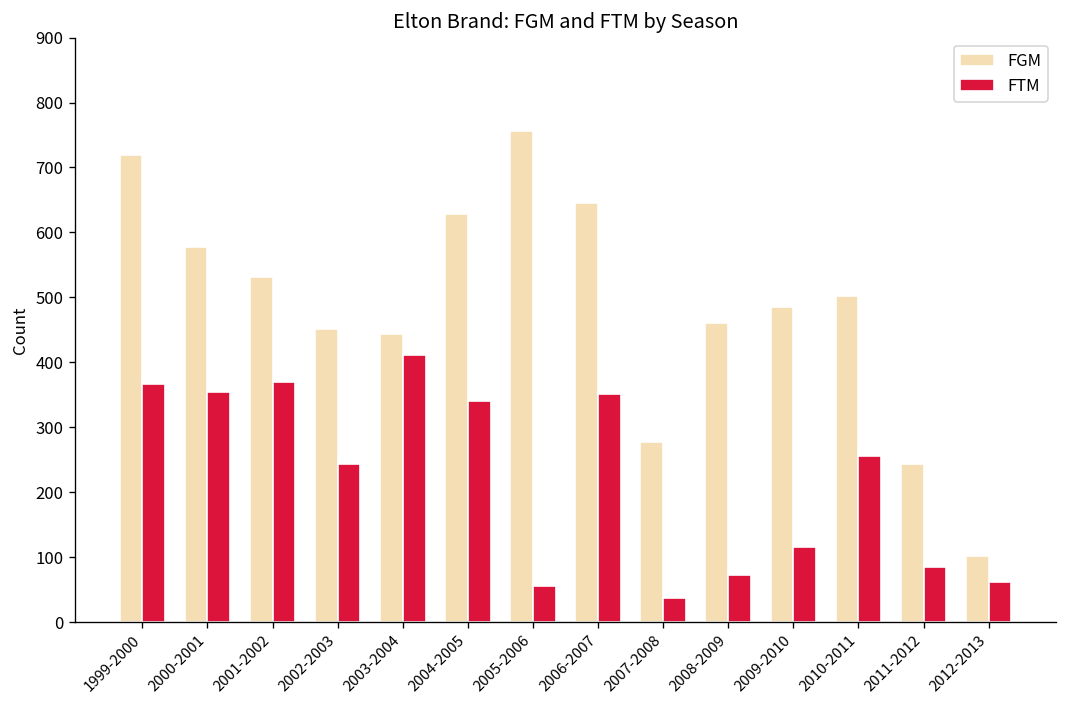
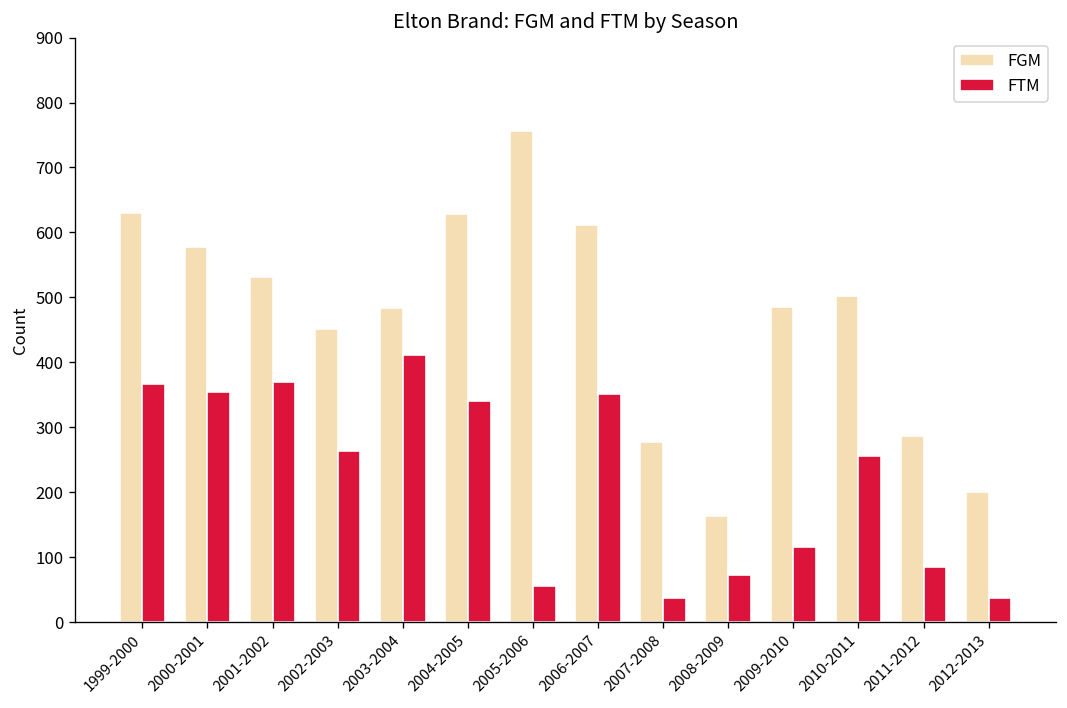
FGM, 1999-2000: 720 -> 630
FTM, 2002-2003: 240 -> 260
FGM, 2003-2004: 440 -> 480
FGM, 2006-2007: 650 -> 610
FGM, 2008-2009: 460 -> 160
FGM, 2011-2012: 240 -> 290
FGM, 2012-2013: 100 -> 200
FTM, 2012-2013: 60 -> 40
